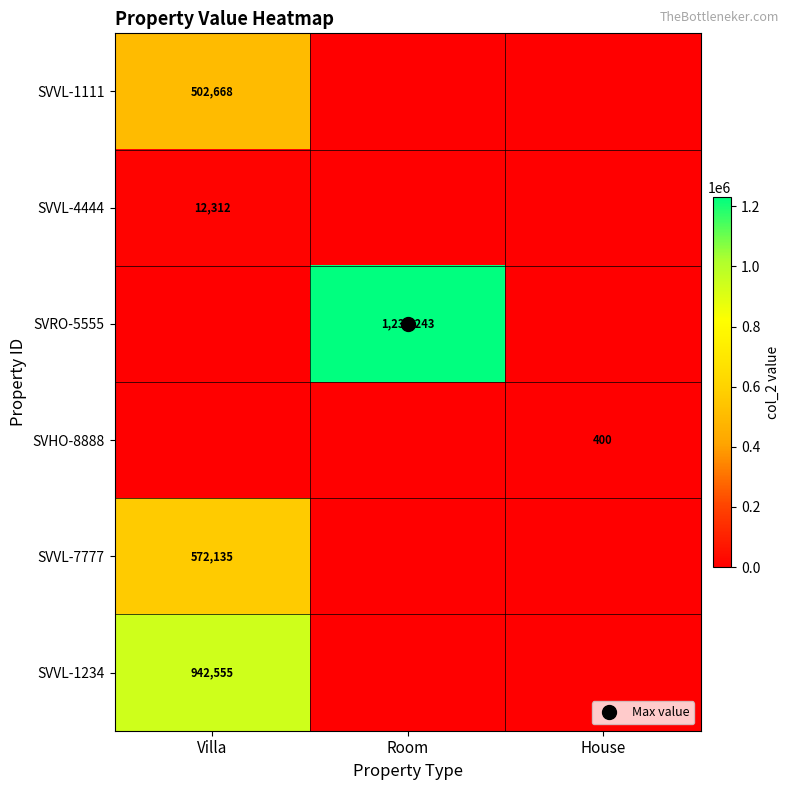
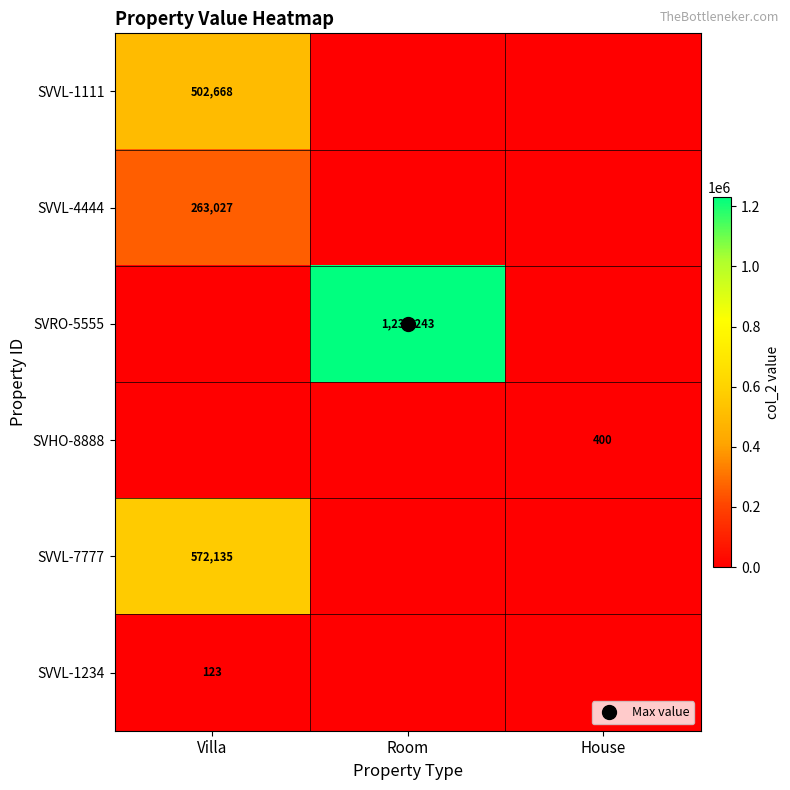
SVVL-4444, Villa: 12,312 -> 263,027
SVVL-1234, Villa: 942,555 -> 123
